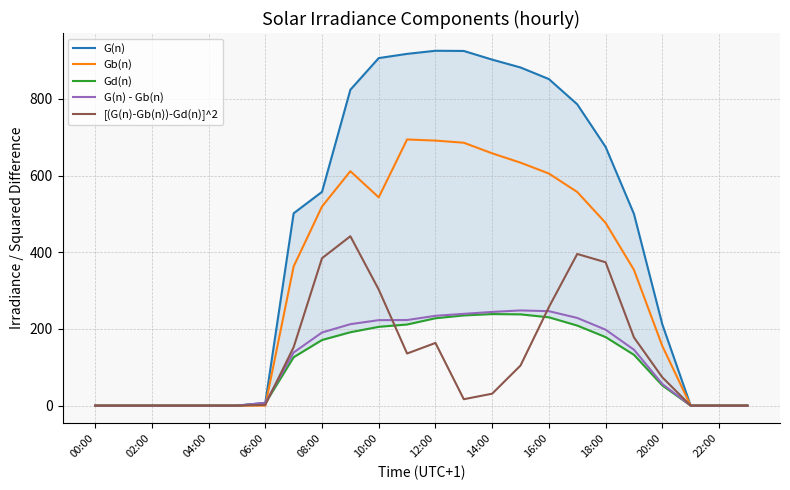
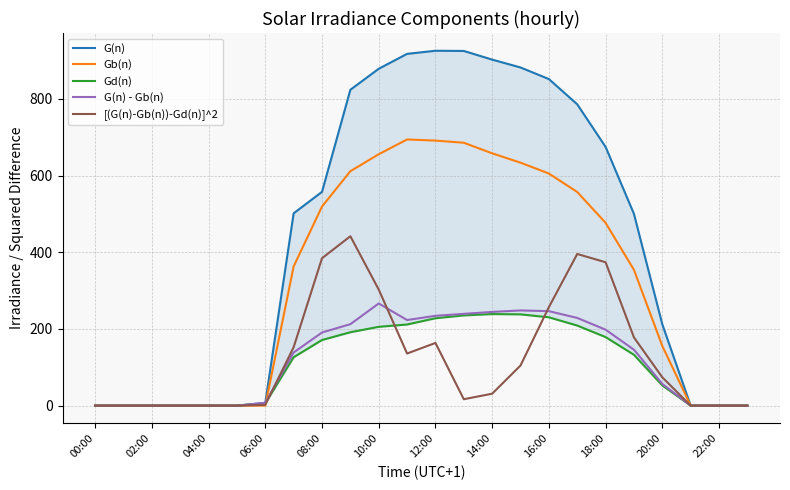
G(n), 10:00: 910 -> 880
Gb(n), 10:00: 540 -> 660
G(n) - Gb(n), 10:00: 220 -> 270
